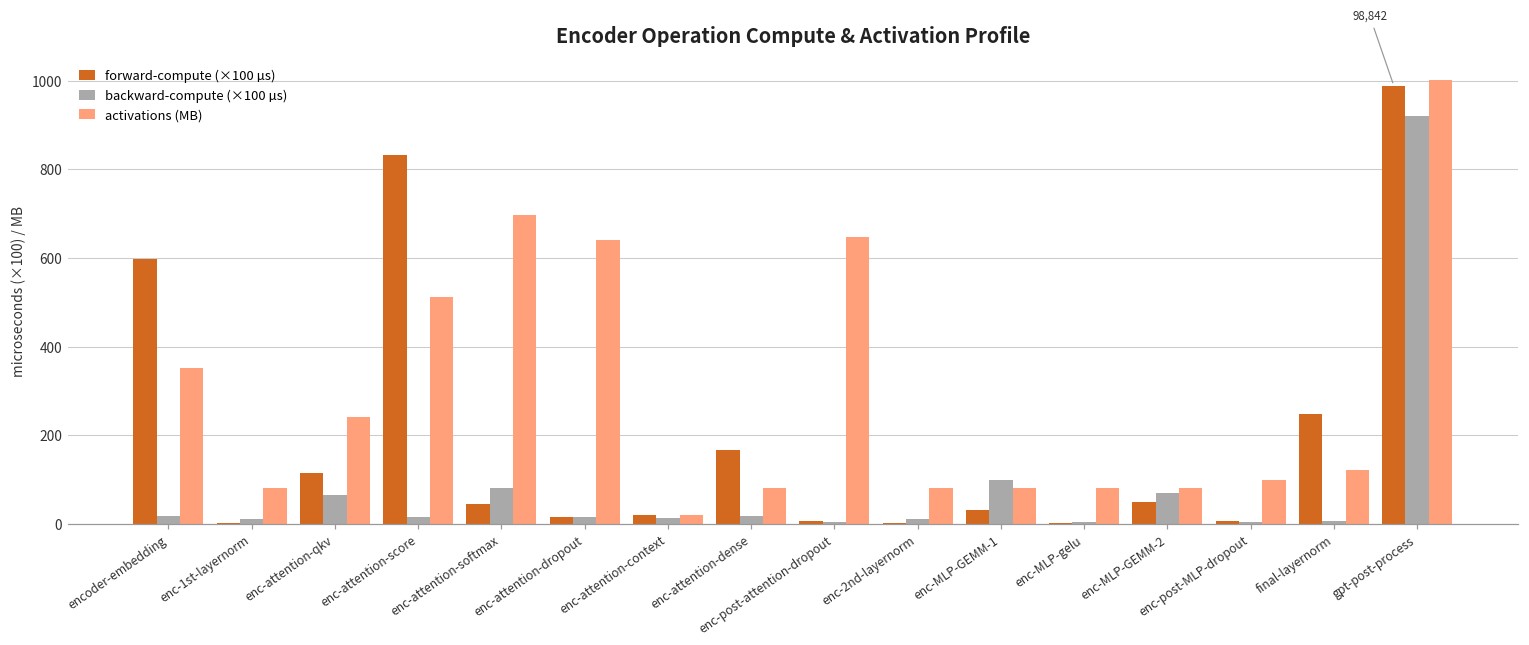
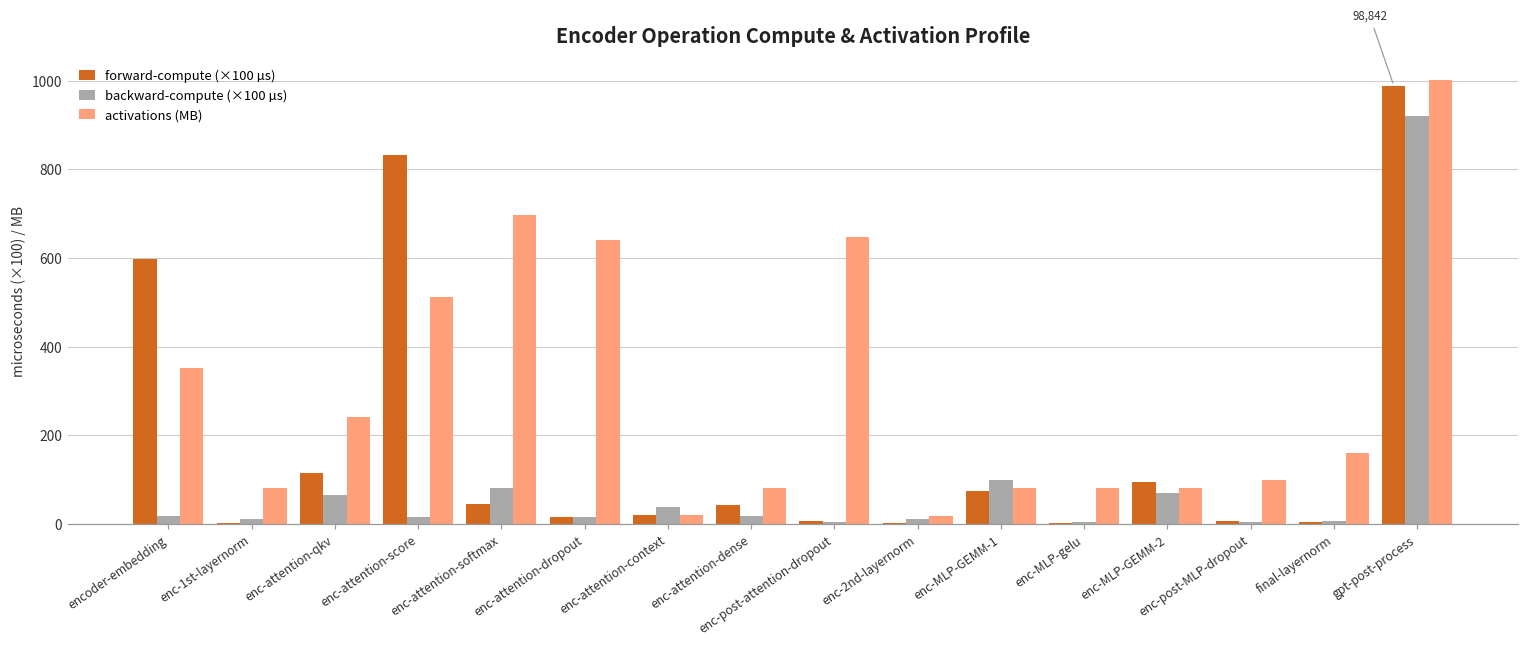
backward-compute (×100 µs), enc-attention-context: 10 -> 40
forward-compute (×100 µs), enc-attention-dense: 170 -> 40
activations (MB), enc-2nd-layernorm: 80 -> 20
forward-compute (×100 µs), enc-MLP-GEMM-1: 30 -> 70
forward-compute (×100 µs), enc-MLP-GEMM-2: 50 -> 100
forward-compute (×100 µs), final-layernorm: 250 -> 0
activations (MB), final-layernorm: 120 -> 160
